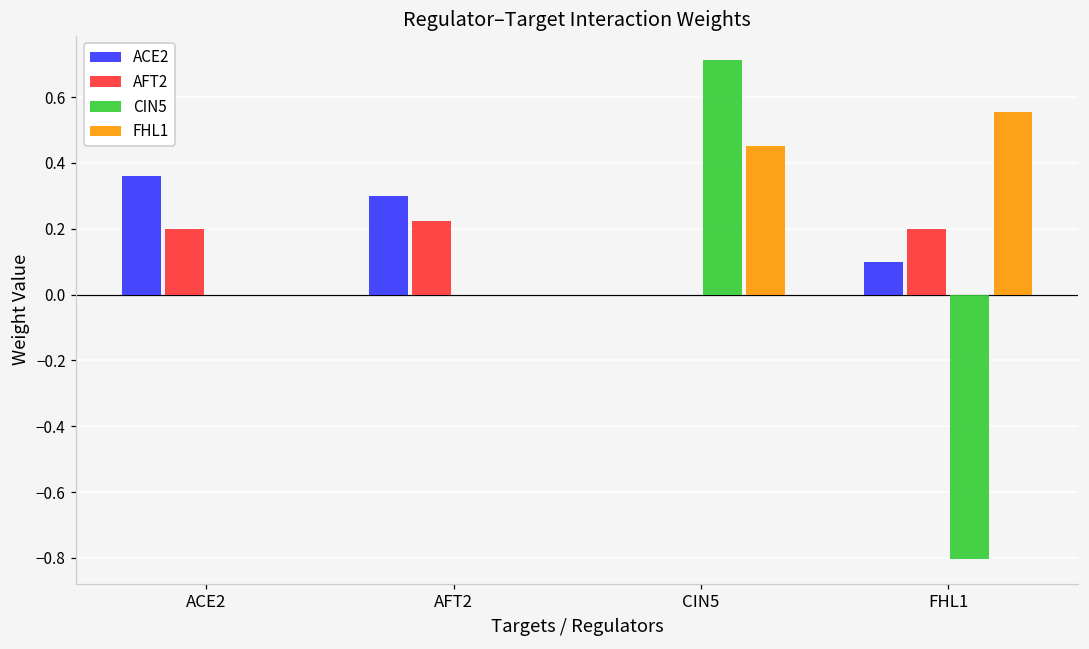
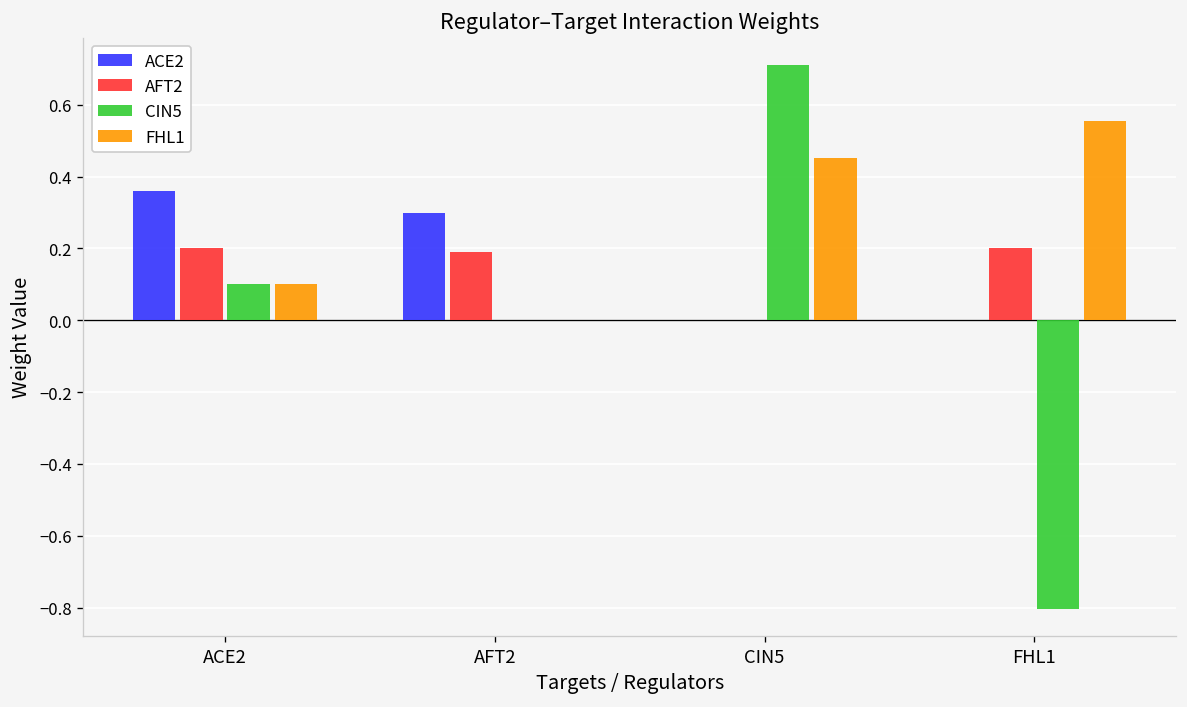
CIN5, ACE2: 0.0 -> 0.1
FHL1, ACE2: 0.0 -> 0.1
AFT2, AFT2: 0.22 -> 0.19
ACE2, FHL1: 0.1 -> 0.0
